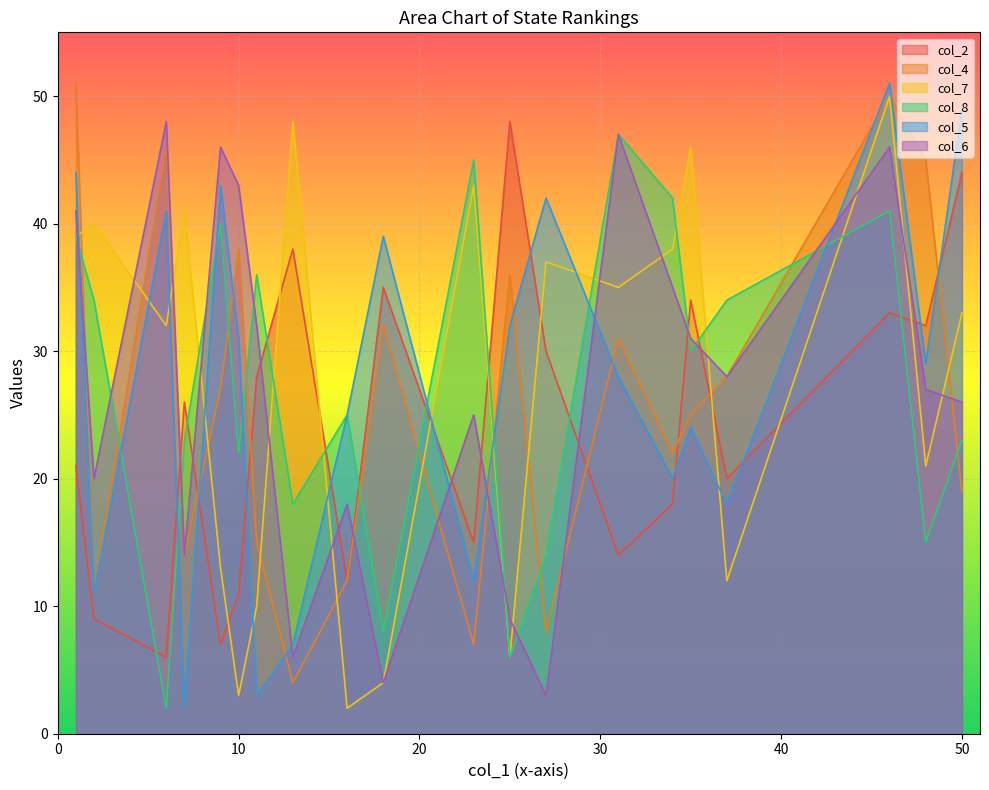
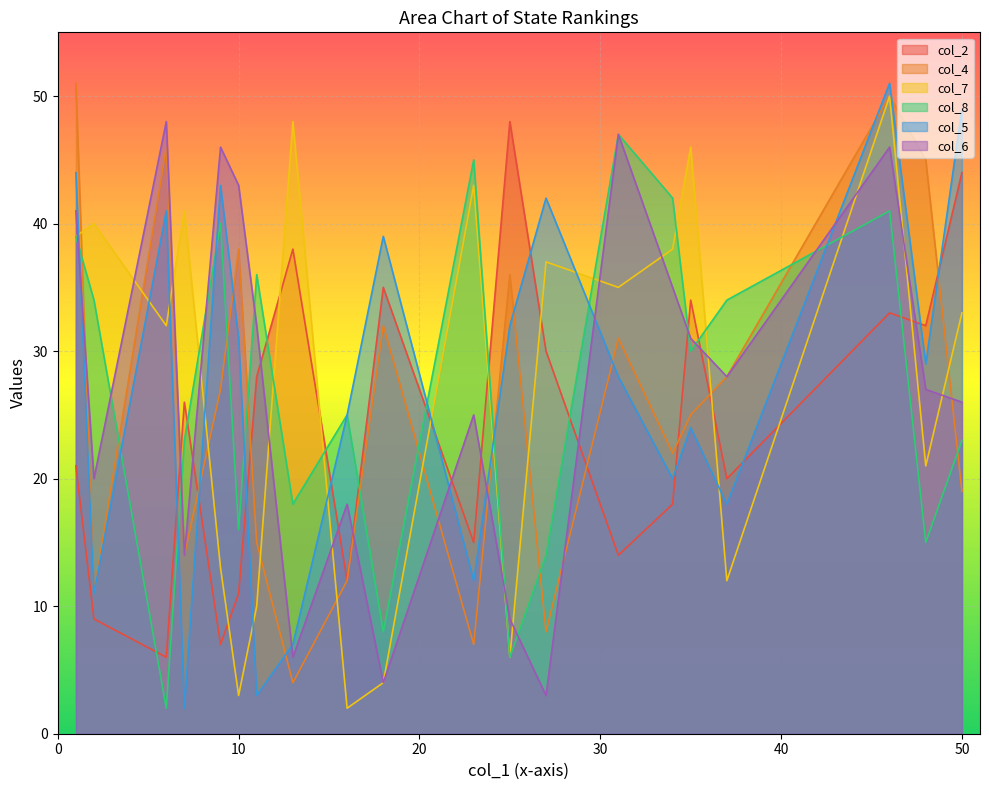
col_8, 10: 22 -> 16
